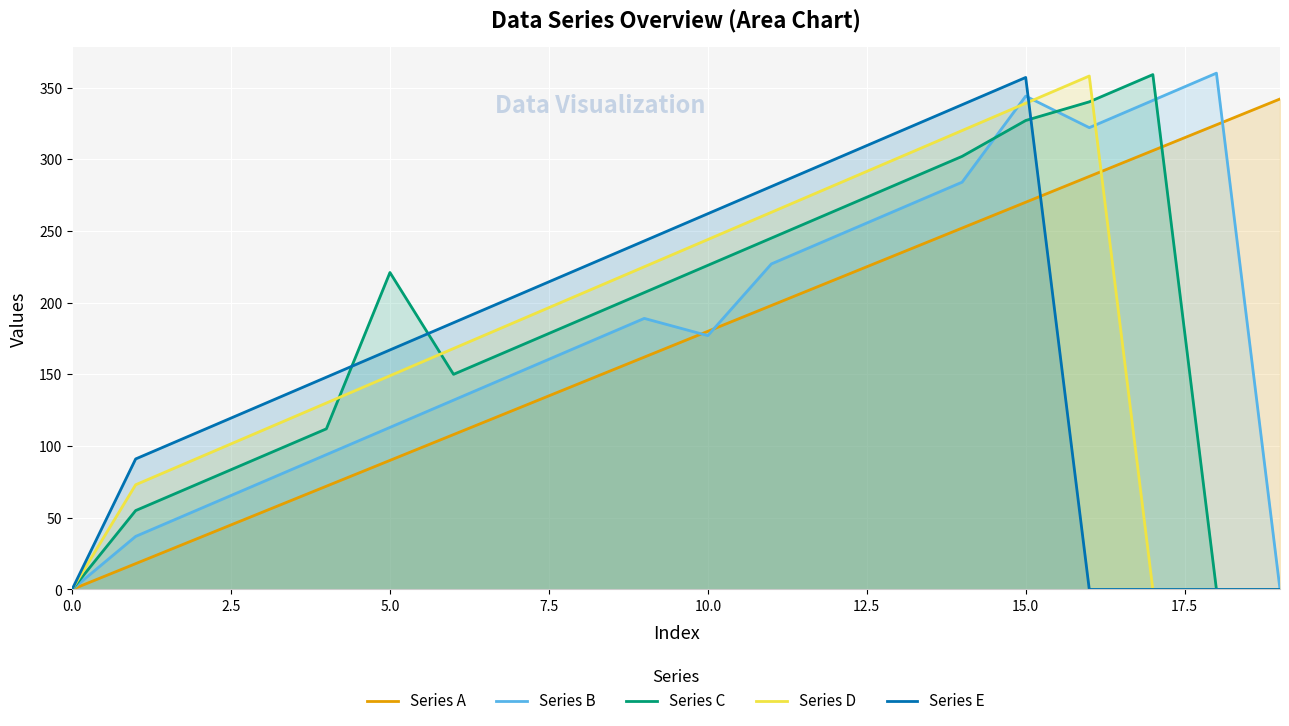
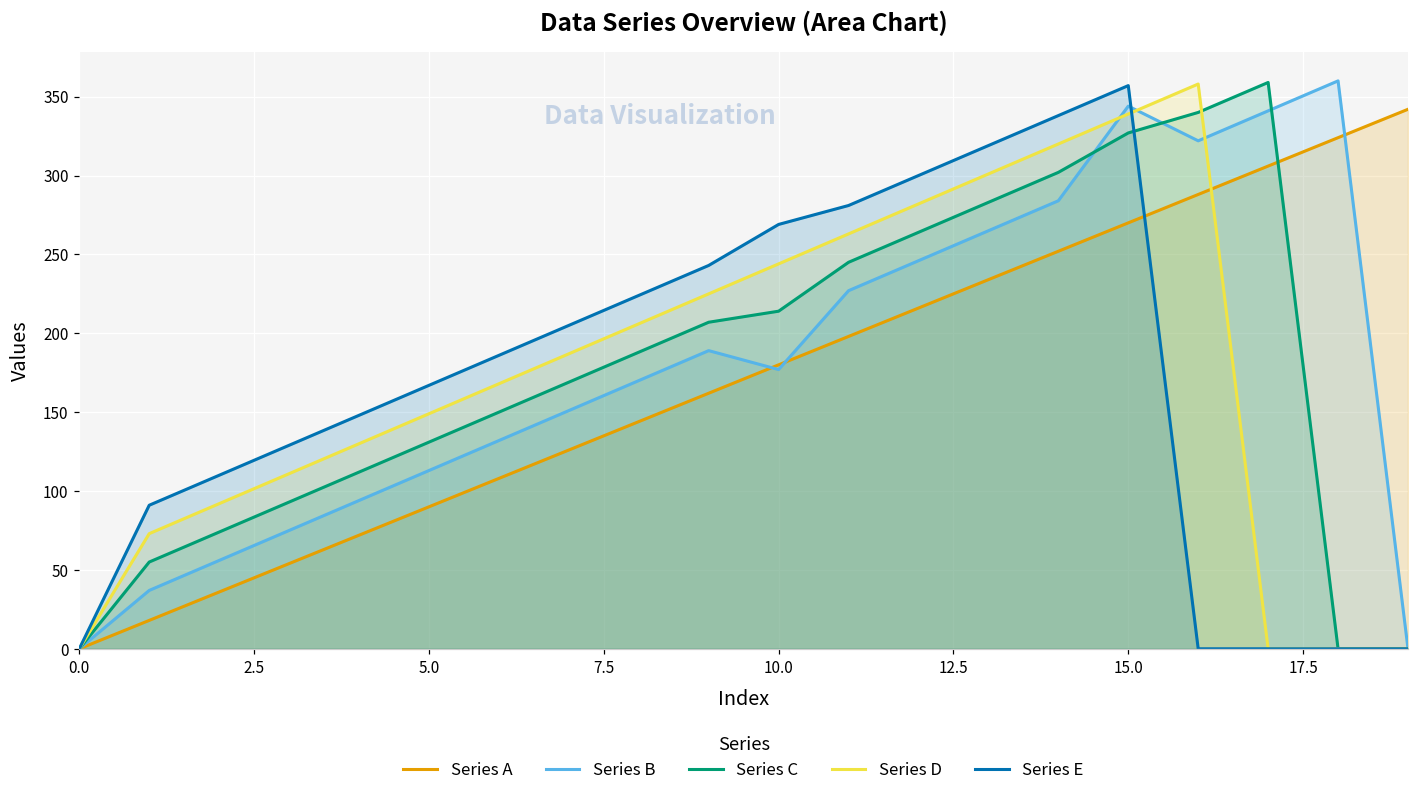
Series C, 5.0: 221 -> 131
Series C, 10.0: 226 -> 214
Series E, 10.0: 262 -> 269
